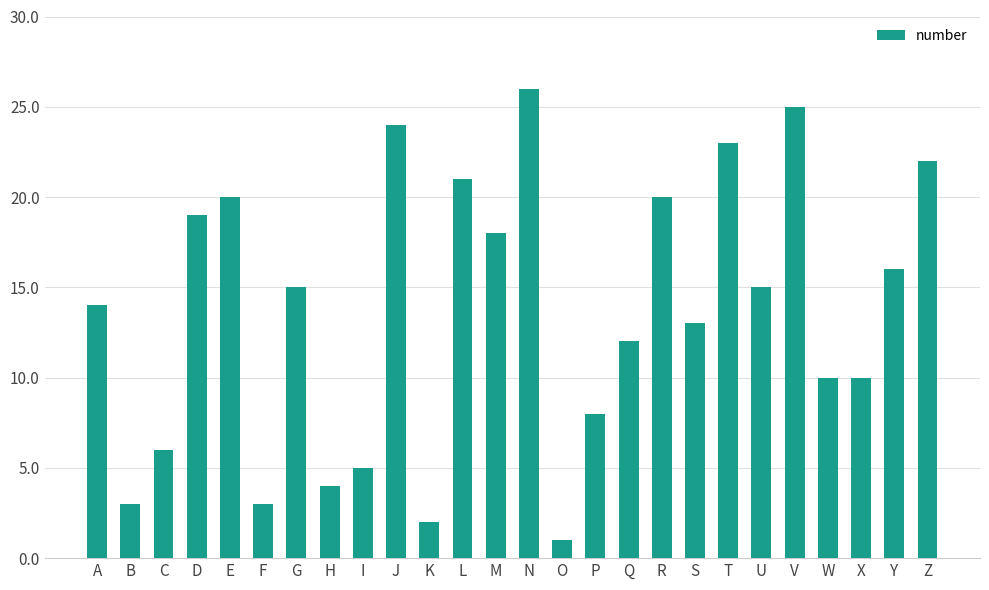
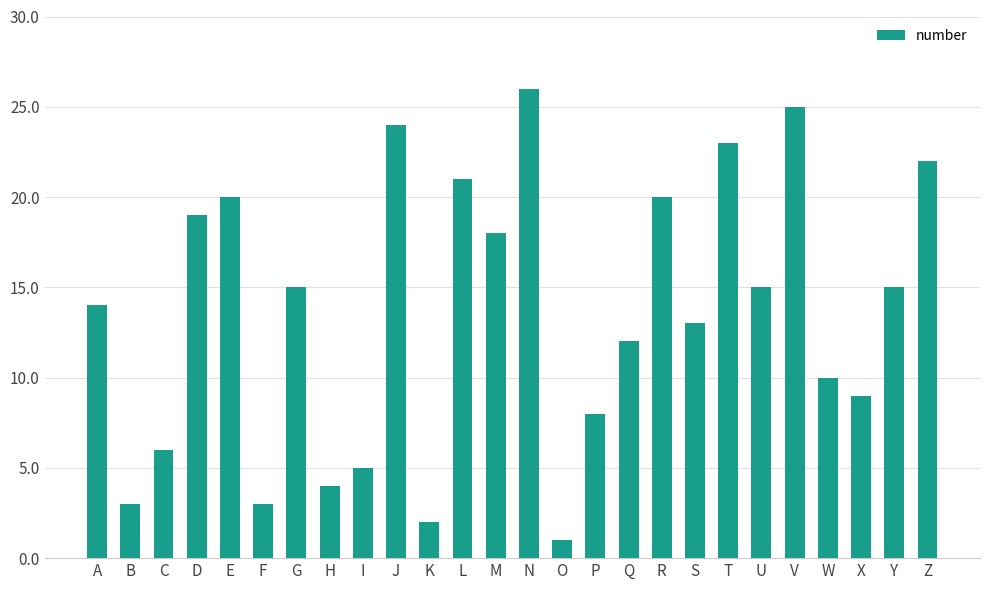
X: 10 -> 9
Y: 16 -> 15
